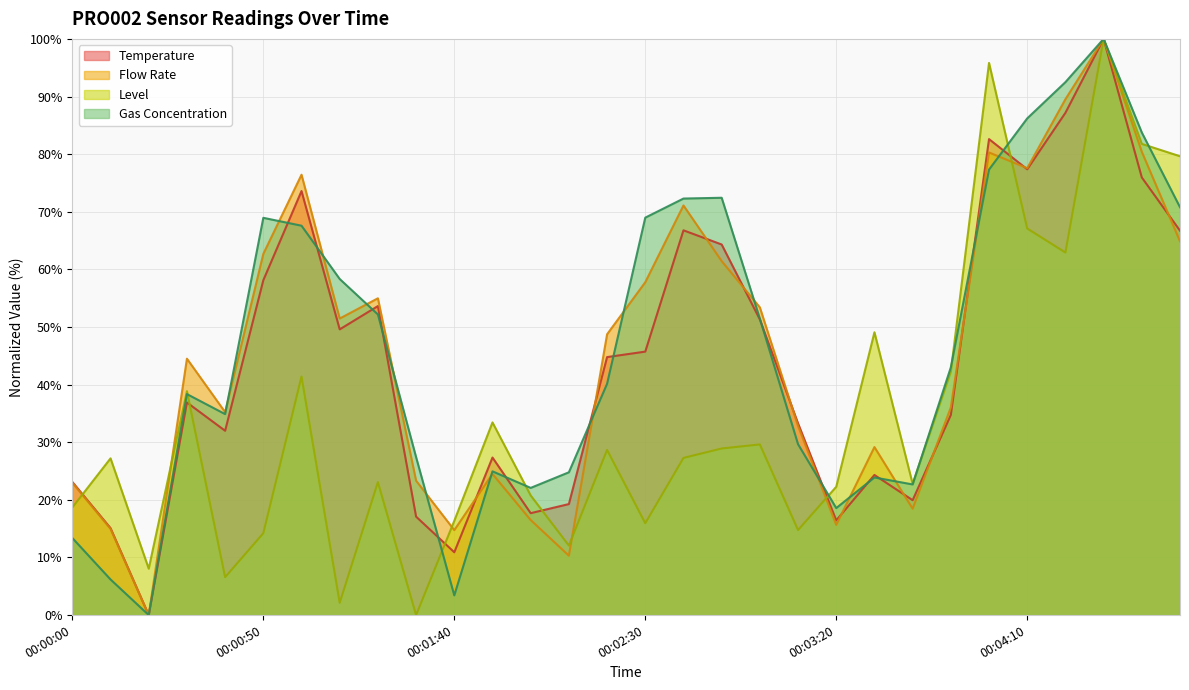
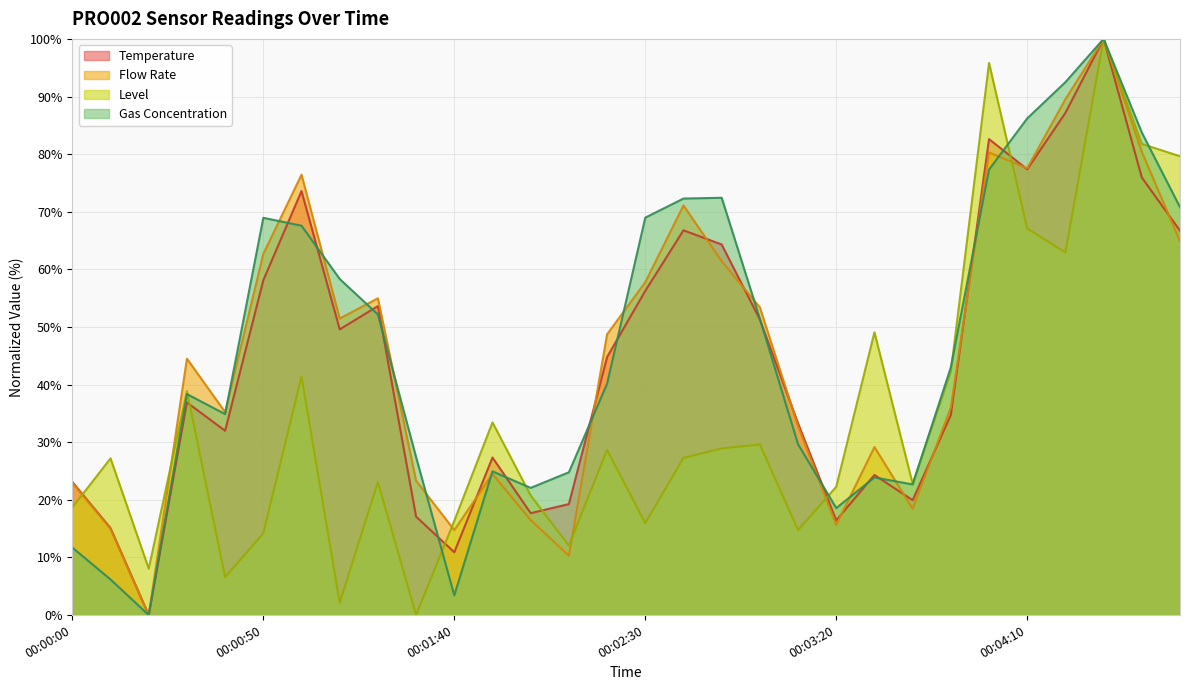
Gas Concentration, 00:00:00: 13% -> 12%
Temperature, 00:02:30: 46% -> 56%
